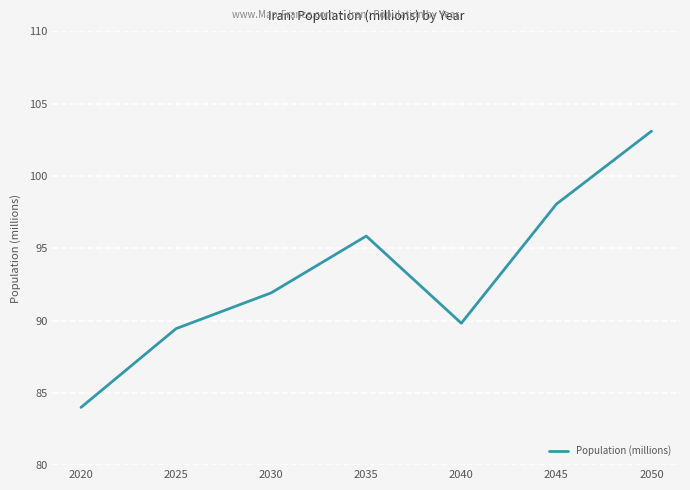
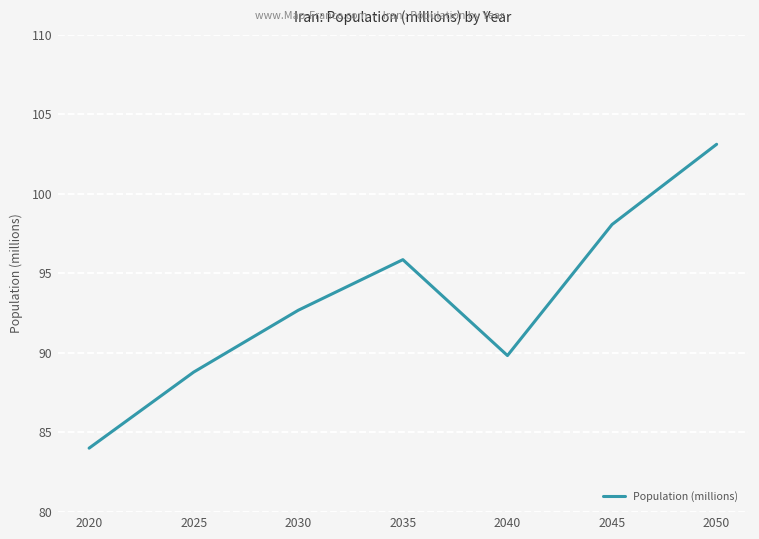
2025: 89.4 -> 88.8
2030: 91.9 -> 92.7
